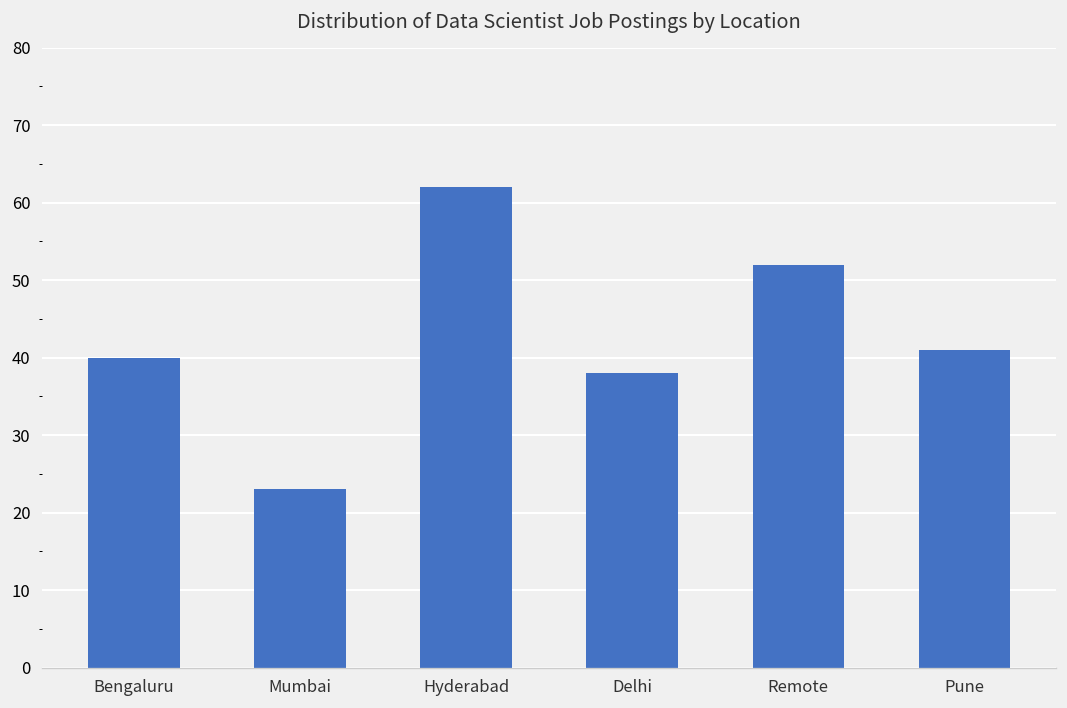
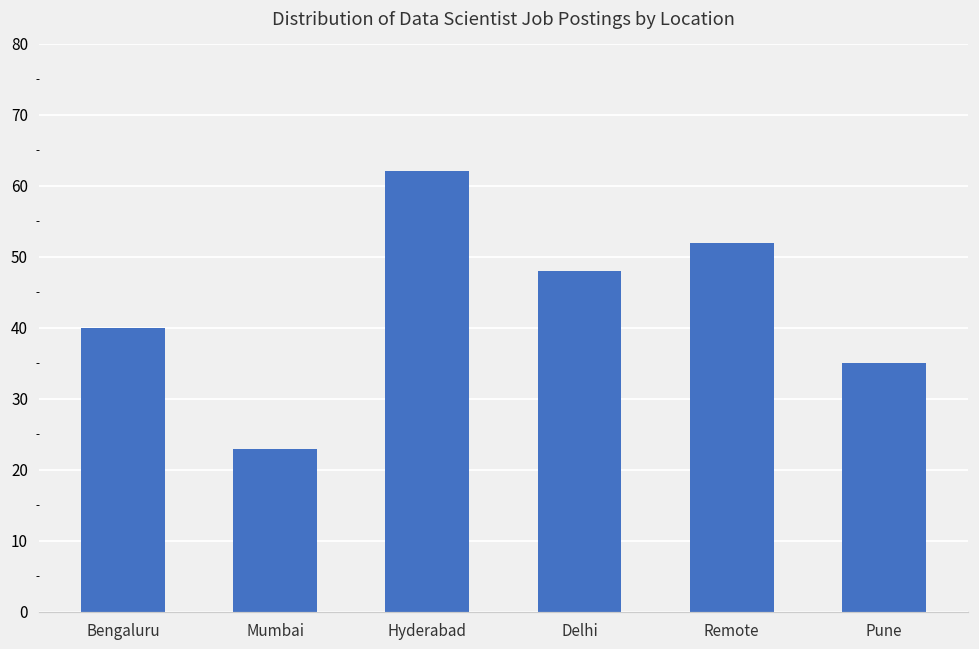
Delhi: 38 -> 48
Pune: 41 -> 35
